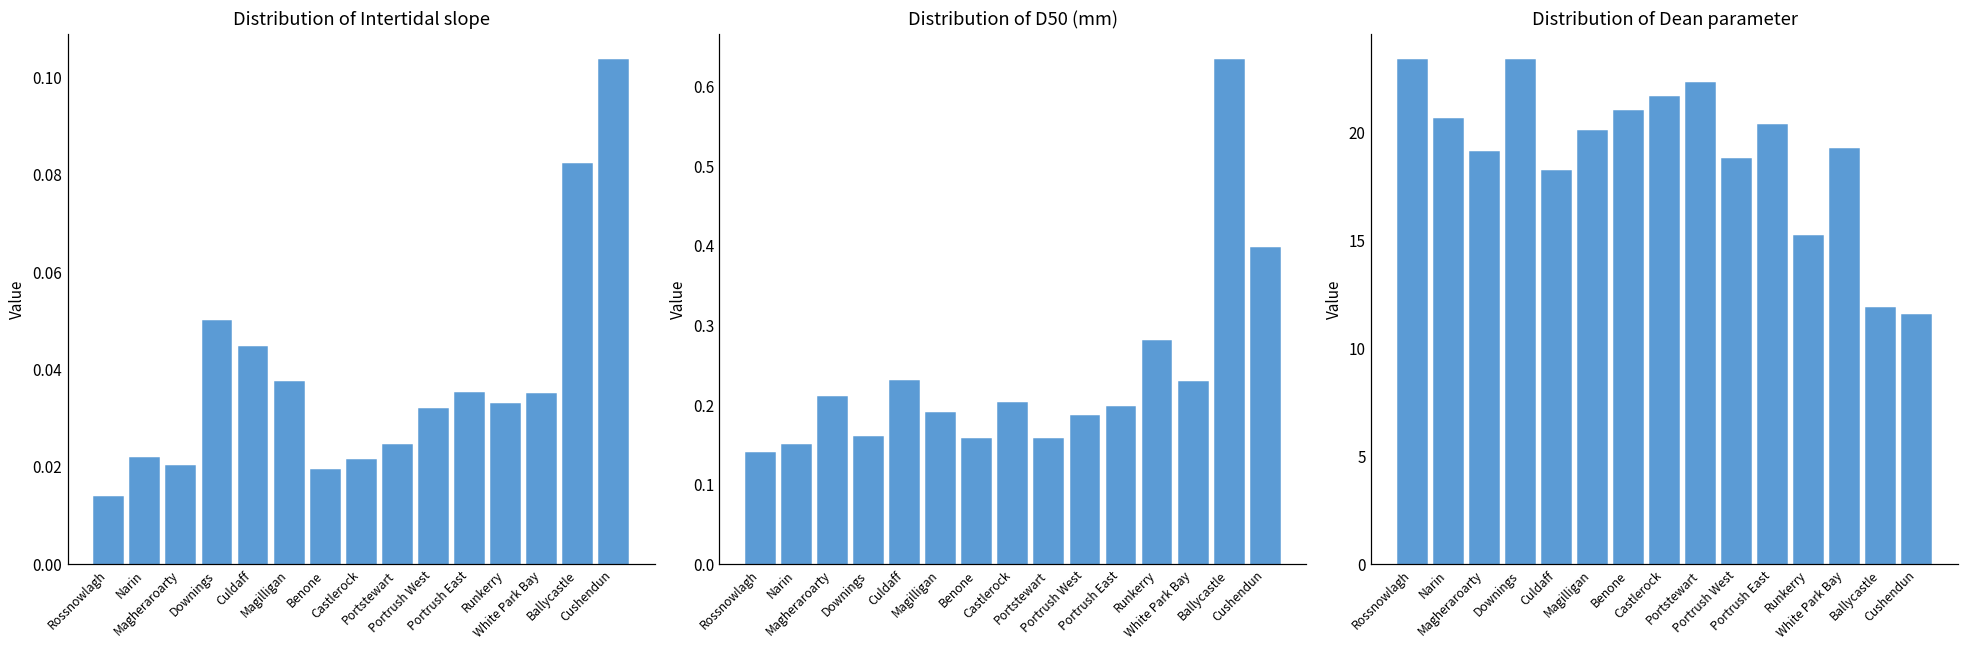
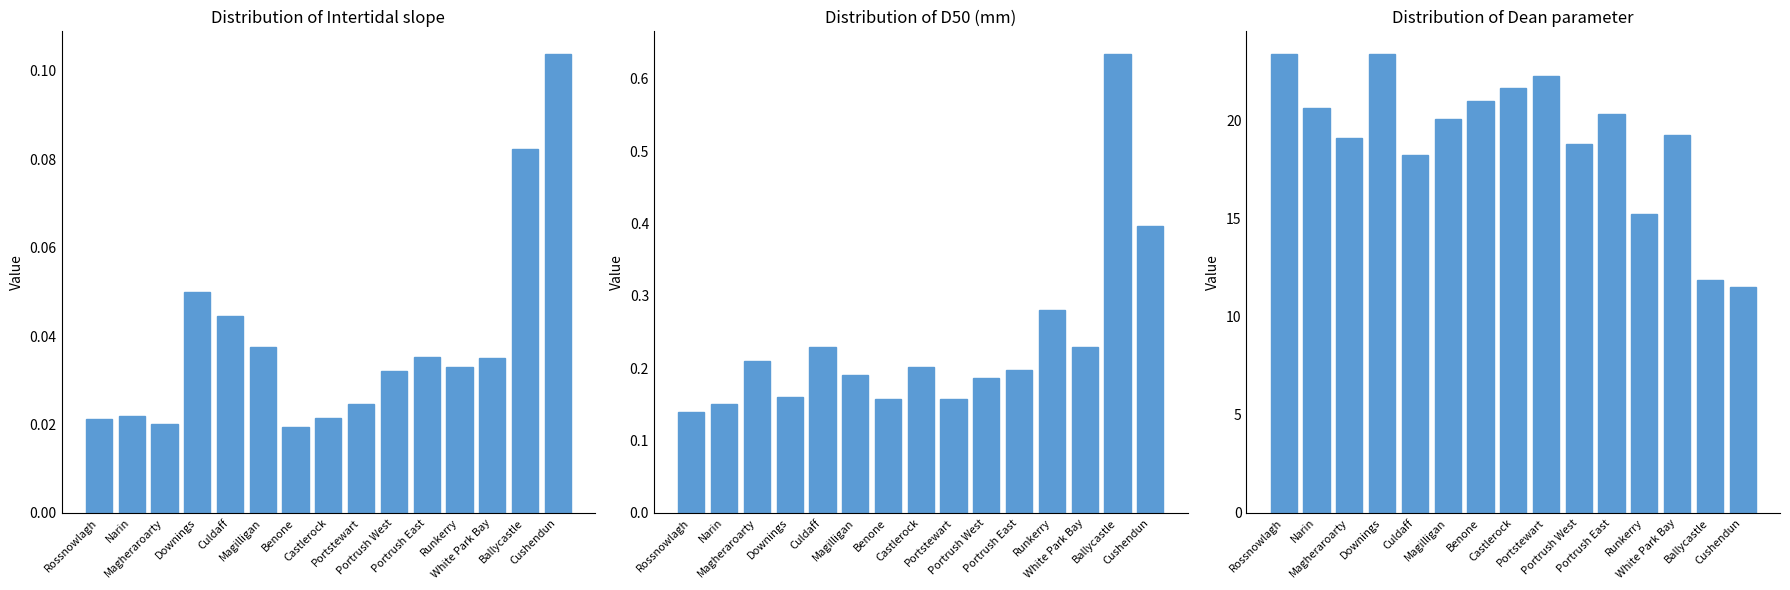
Distribution of Intertidal slope, Rossnowlagh: 0.014 -> 0.021
